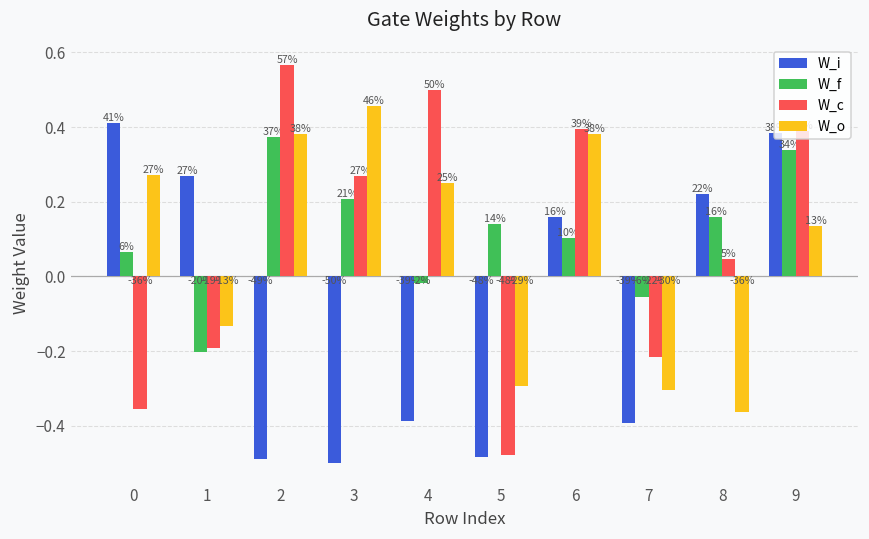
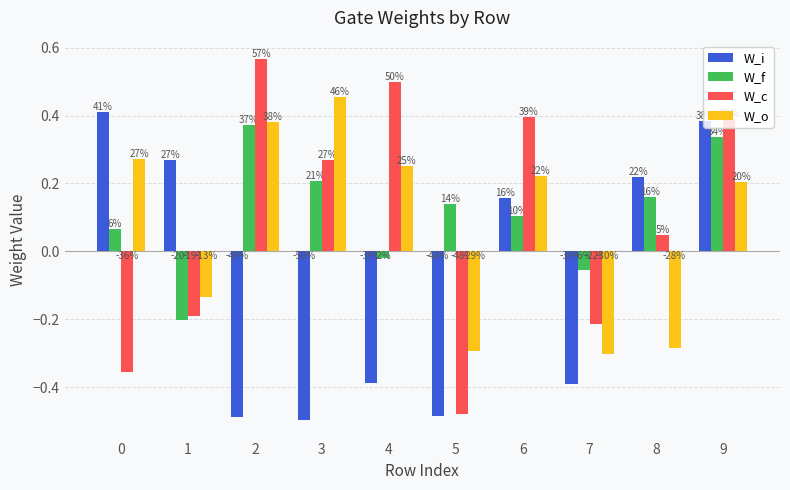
W_o, 6: 38% -> 22%
W_o, 8: -36% -> -28%
W_o, 9: 13% -> 20%
